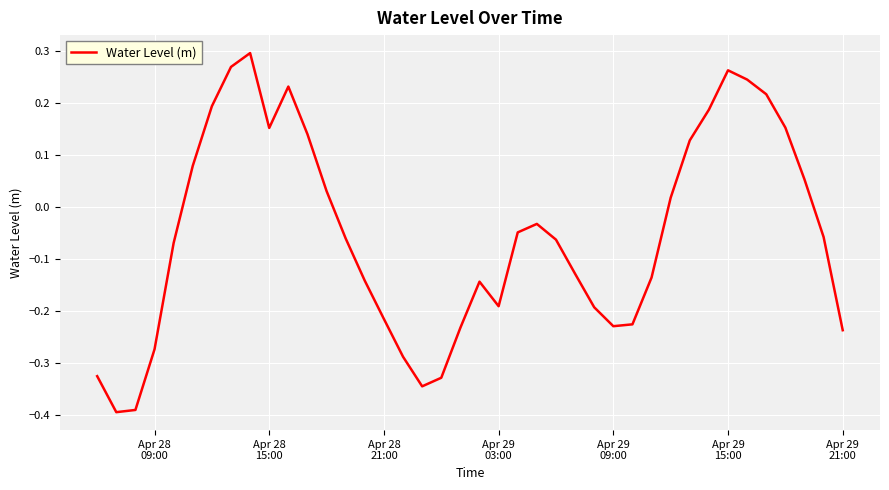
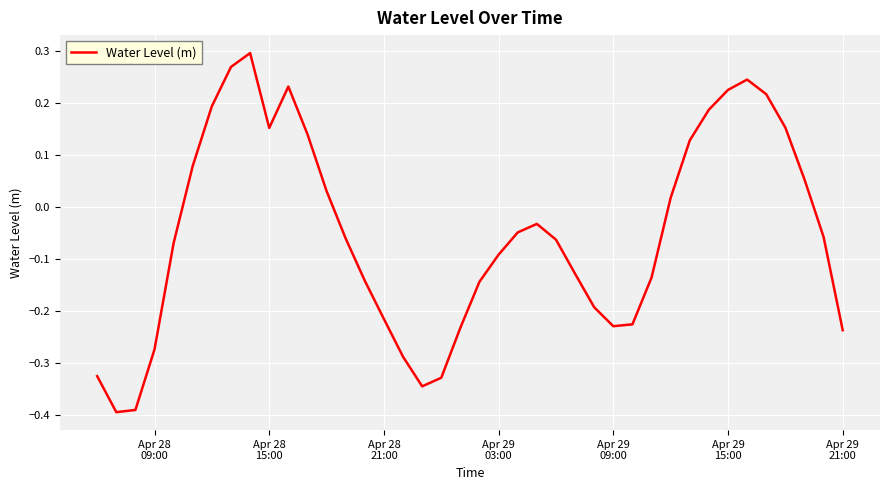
Apr 29 03:00: -0.19 -> -0.09
Apr 29 15:00: 0.26 -> 0.23
